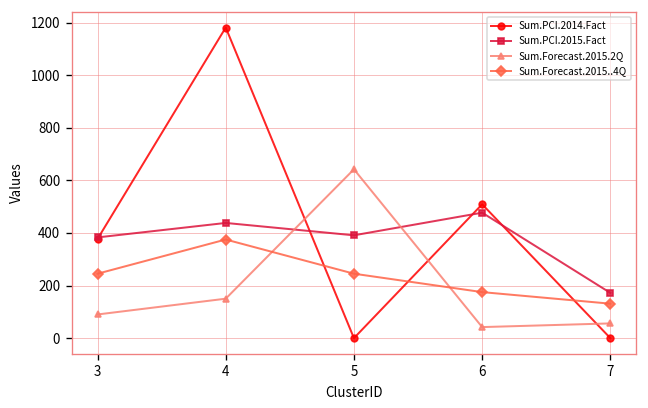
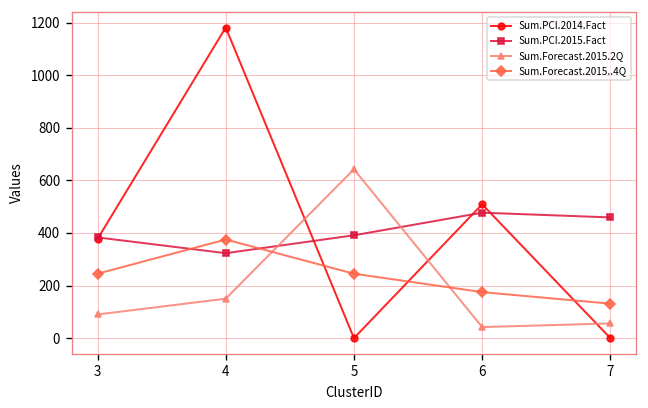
Sum.PCI.2015.Fact, 4: 440 -> 320
Sum.PCI.2015.Fact, 7: 170 -> 460
